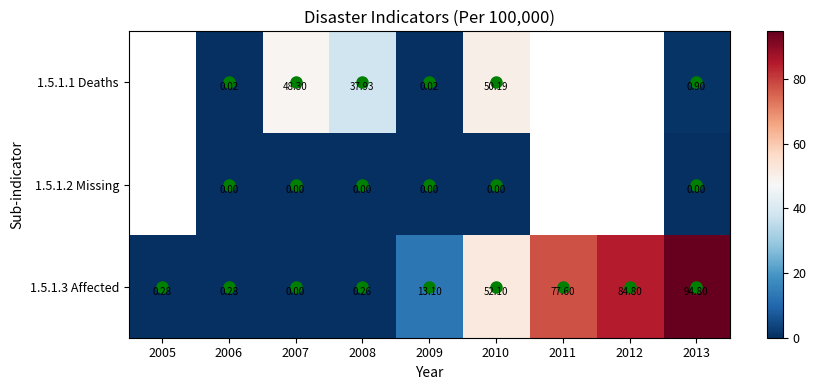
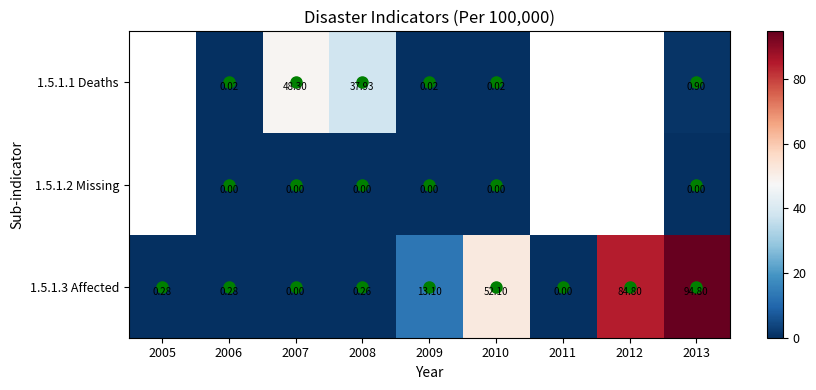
1.5.1.1 Deaths, 2010: 50.19 -> 0.02
1.5.1.3 Affected, 2011: 77.60 -> 0.00
